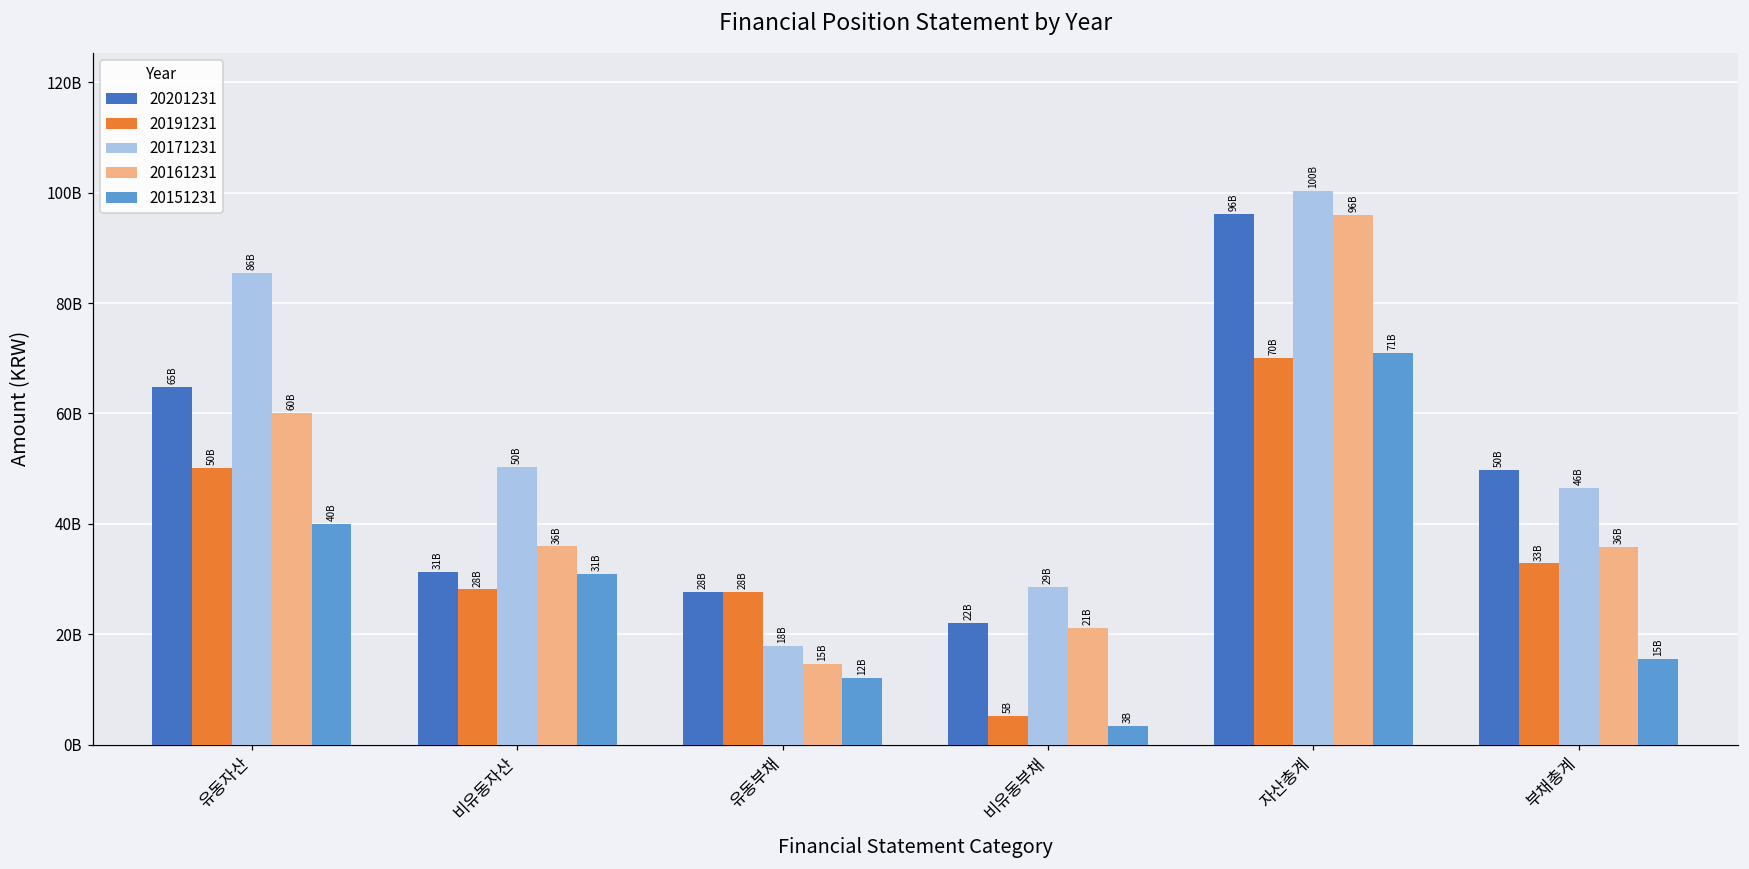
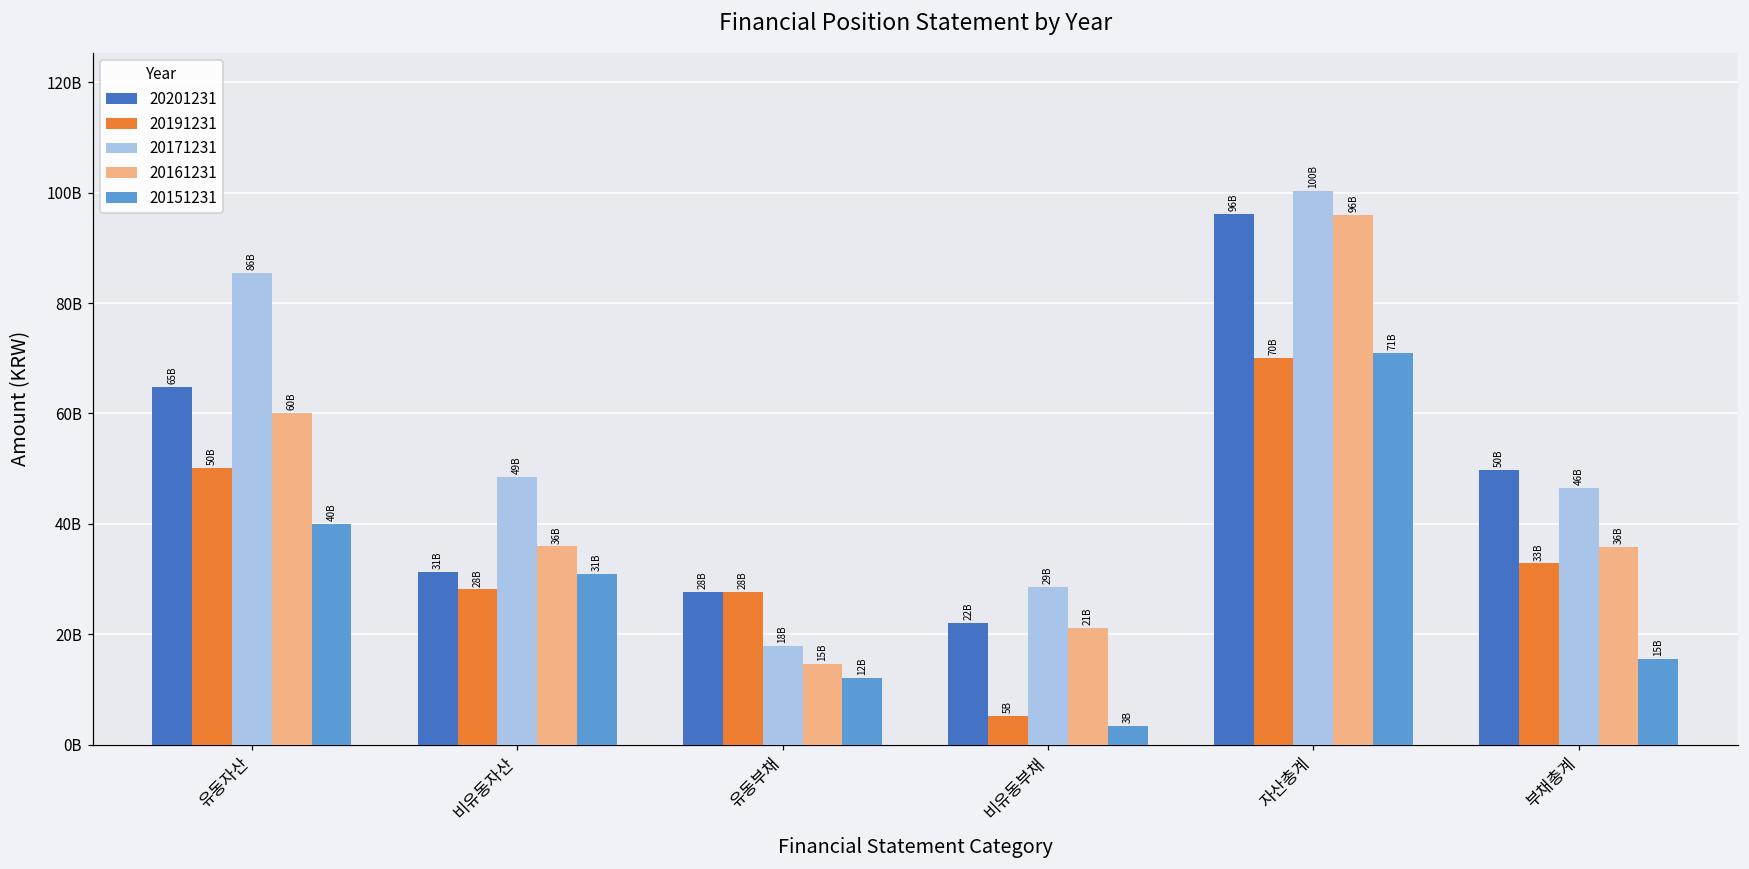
20171231, 비유동자산: 50B -> 49B
